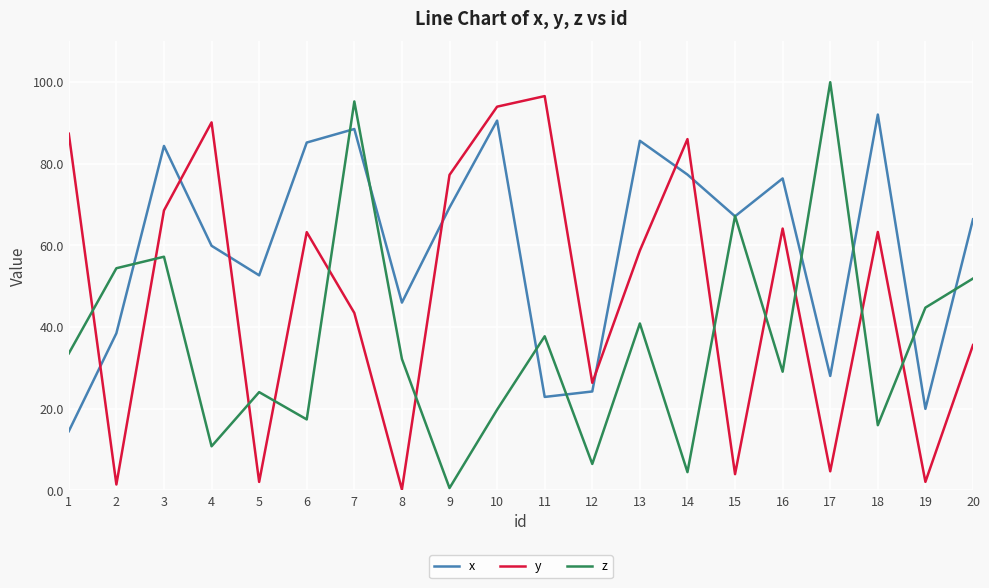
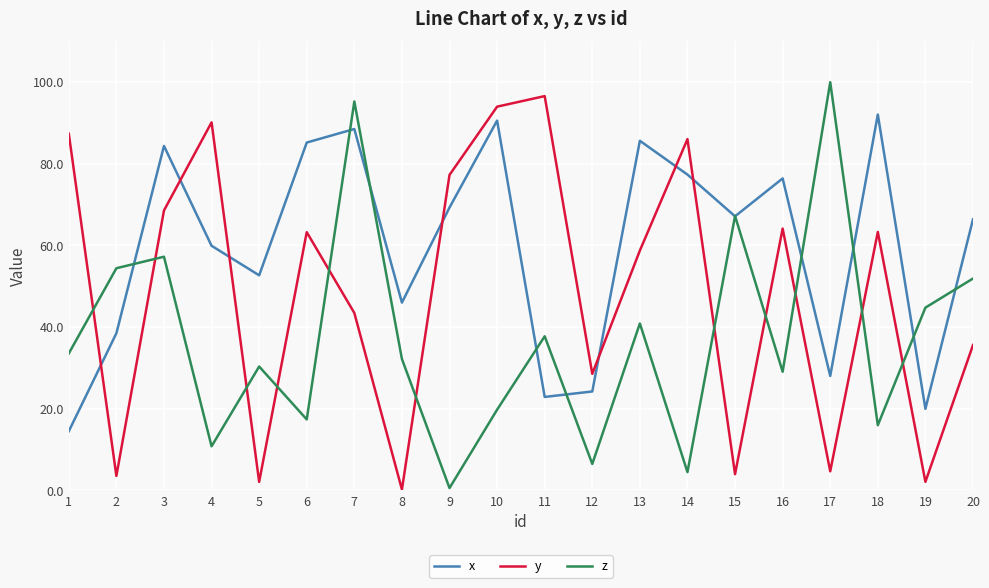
y, 2: 1 -> 4
z, 5: 24 -> 30
y, 12: 26 -> 29
